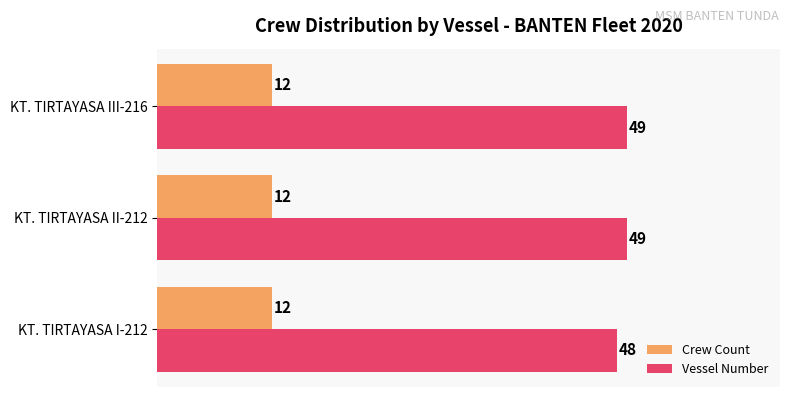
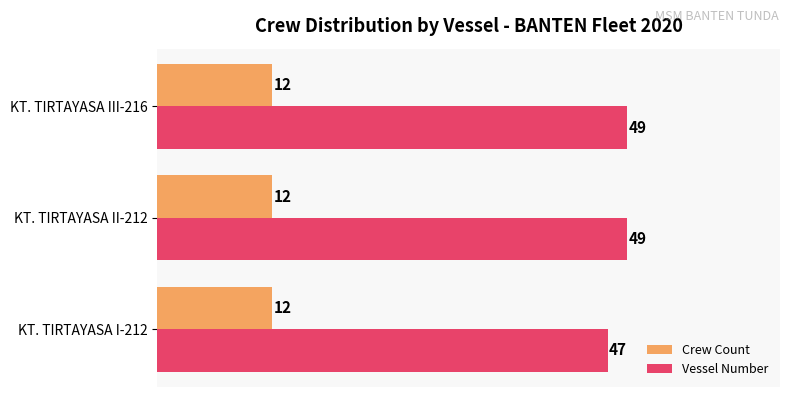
Vessel Number, KT. TIRTAYASA I-212: 48 -> 47
